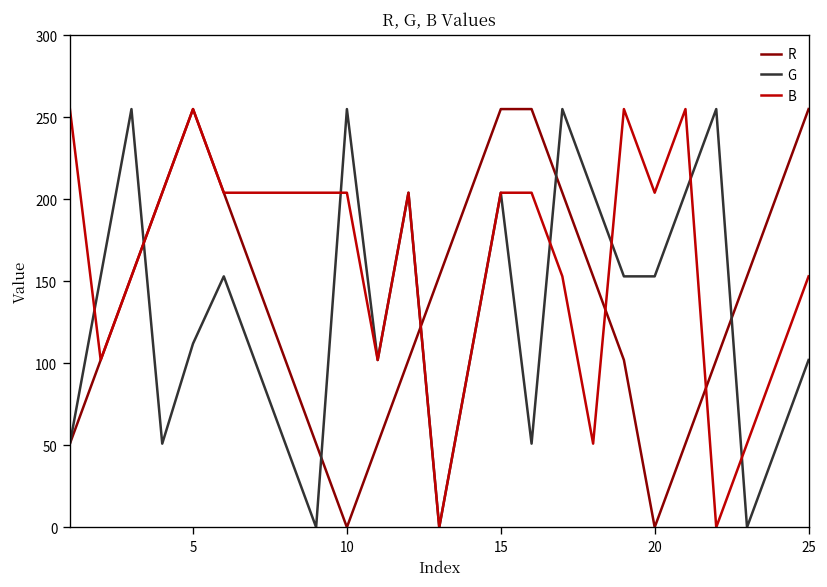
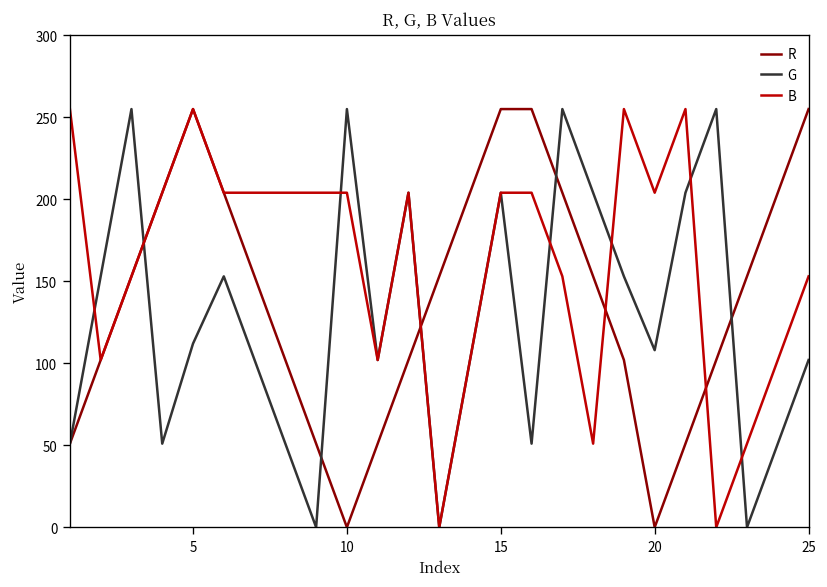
G, 20: 153 -> 108
